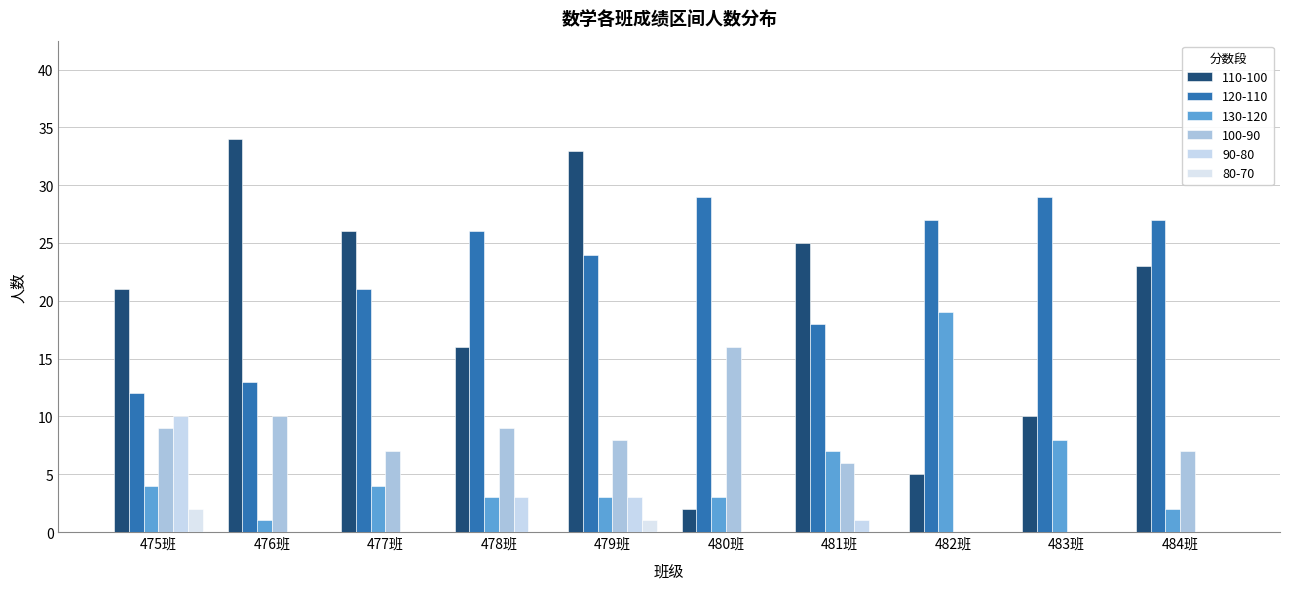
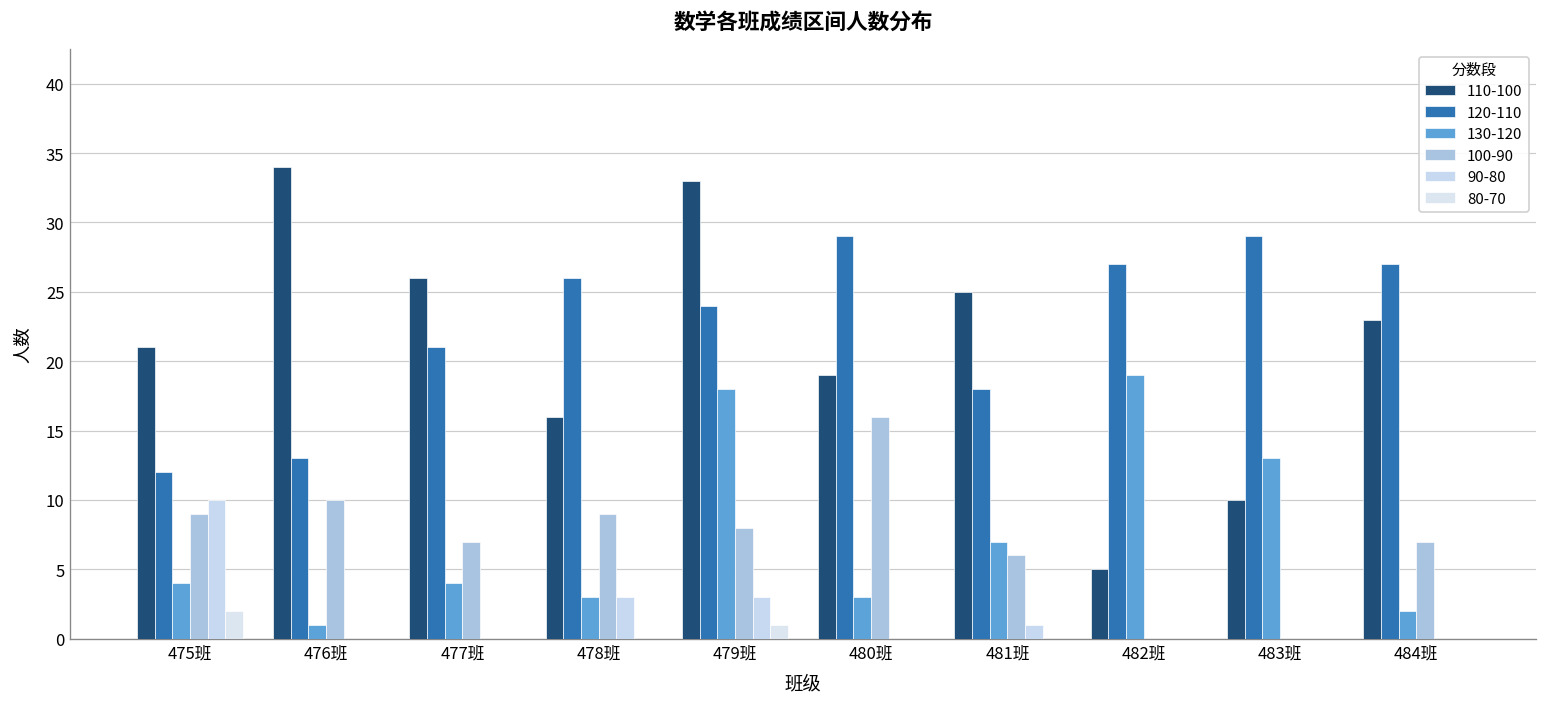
130-120, 479班: 3 -> 18
110-100, 480班: 2 -> 19
130-120, 483班: 8 -> 13
